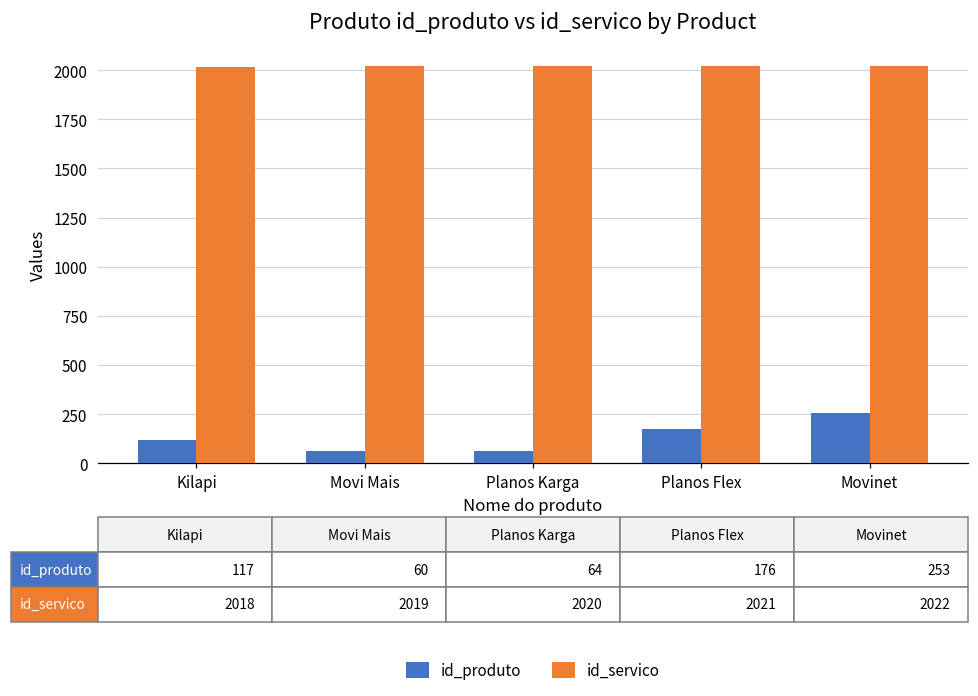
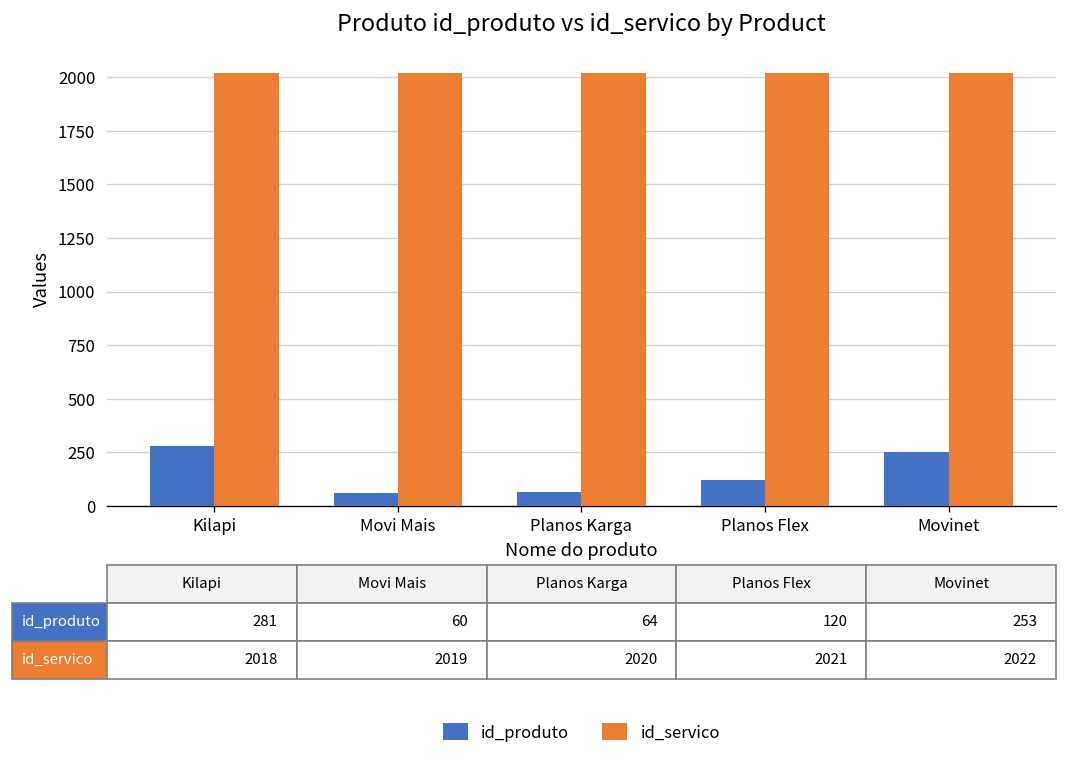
id_produto, Kilapi: 117 -> 281
id_produto, Planos Flex: 176 -> 120
